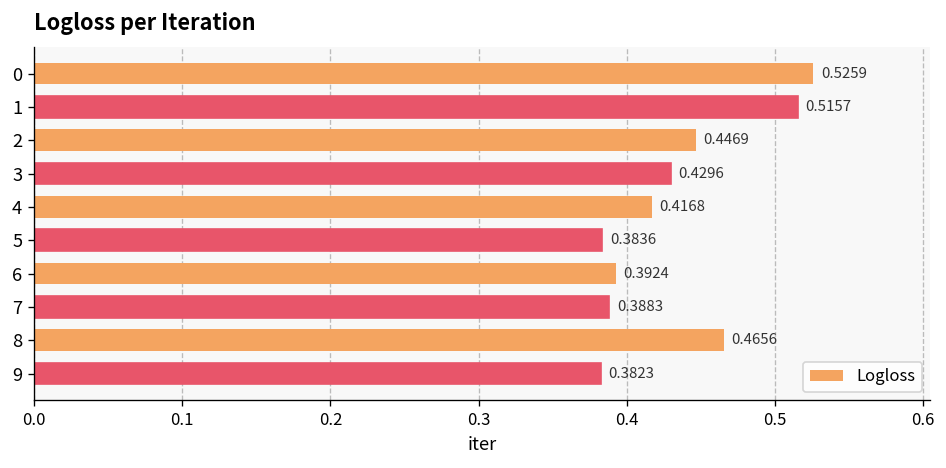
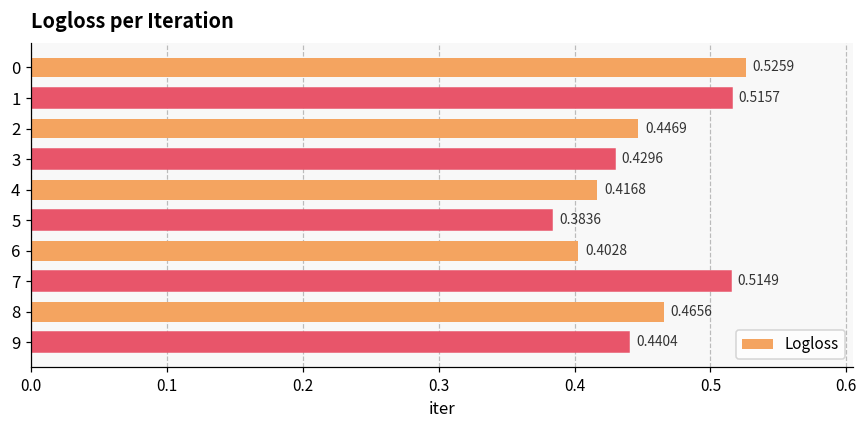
6: 0.3924 -> 0.4028
7: 0.3883 -> 0.5149
9: 0.3823 -> 0.4404
